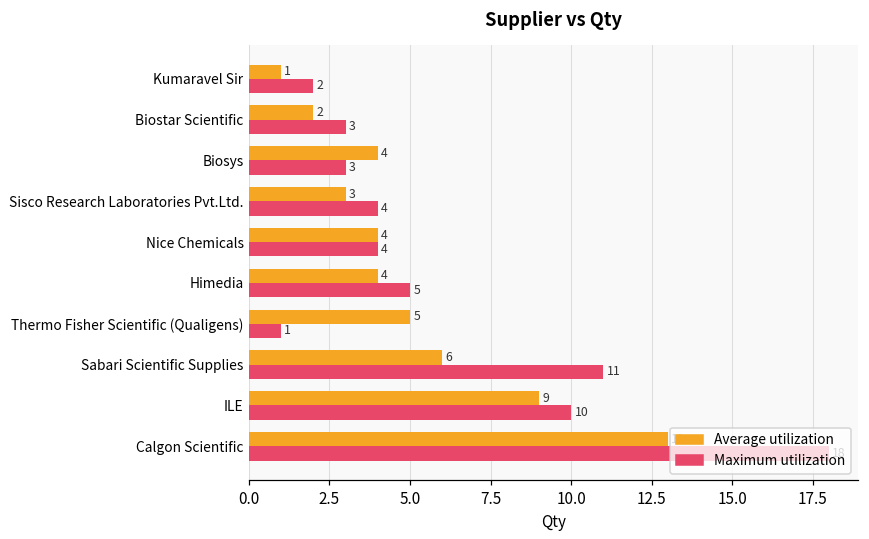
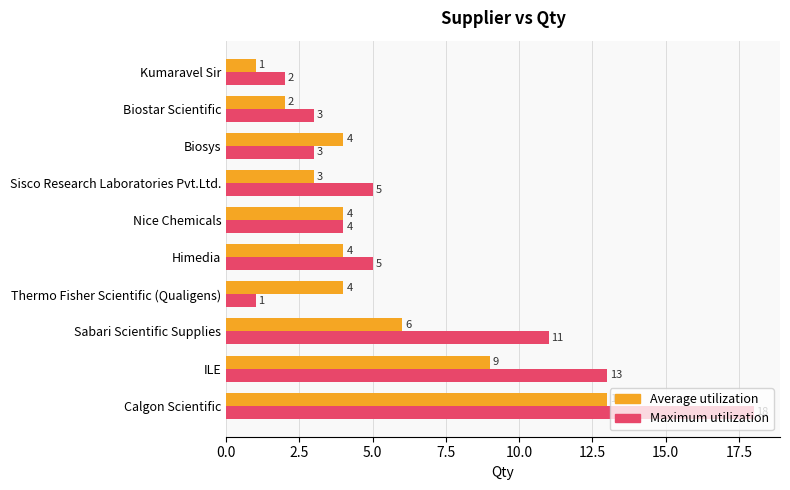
Maximum utilization, Sisco Research Laboratories Pvt.Ltd.: 4 -> 5
Average utilization, Thermo Fisher Scientific (Qualigens): 5 -> 4
Maximum utilization, ILE: 10 -> 13
